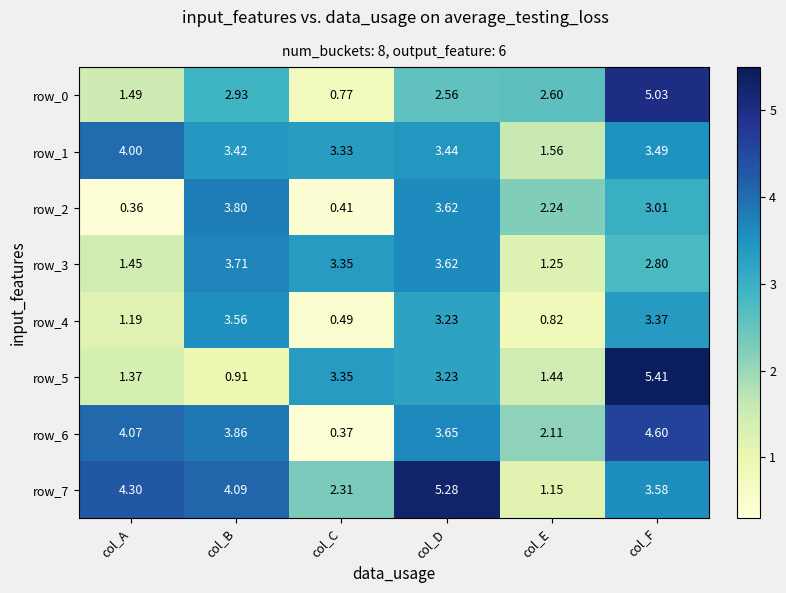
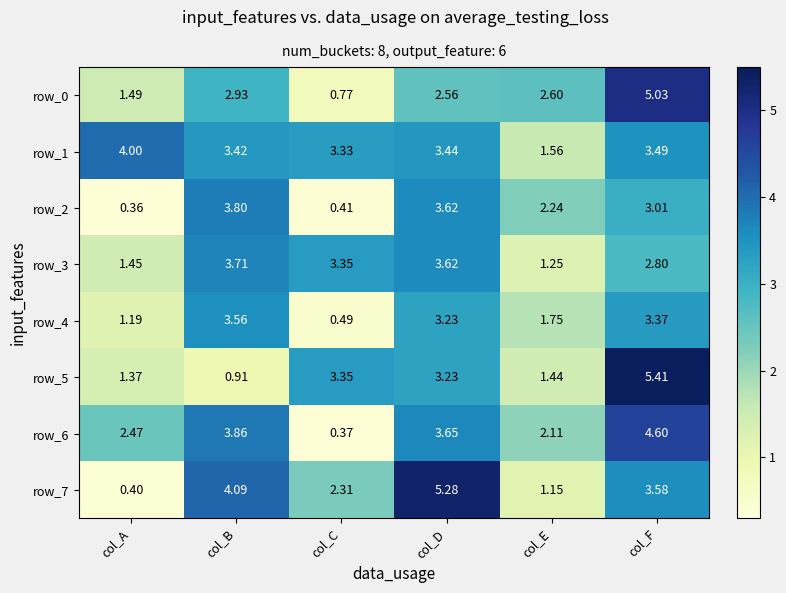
row_4, col_E: 0.82 -> 1.75
row_6, col_A: 4.07 -> 2.47
row_7, col_A: 4.30 -> 0.40
